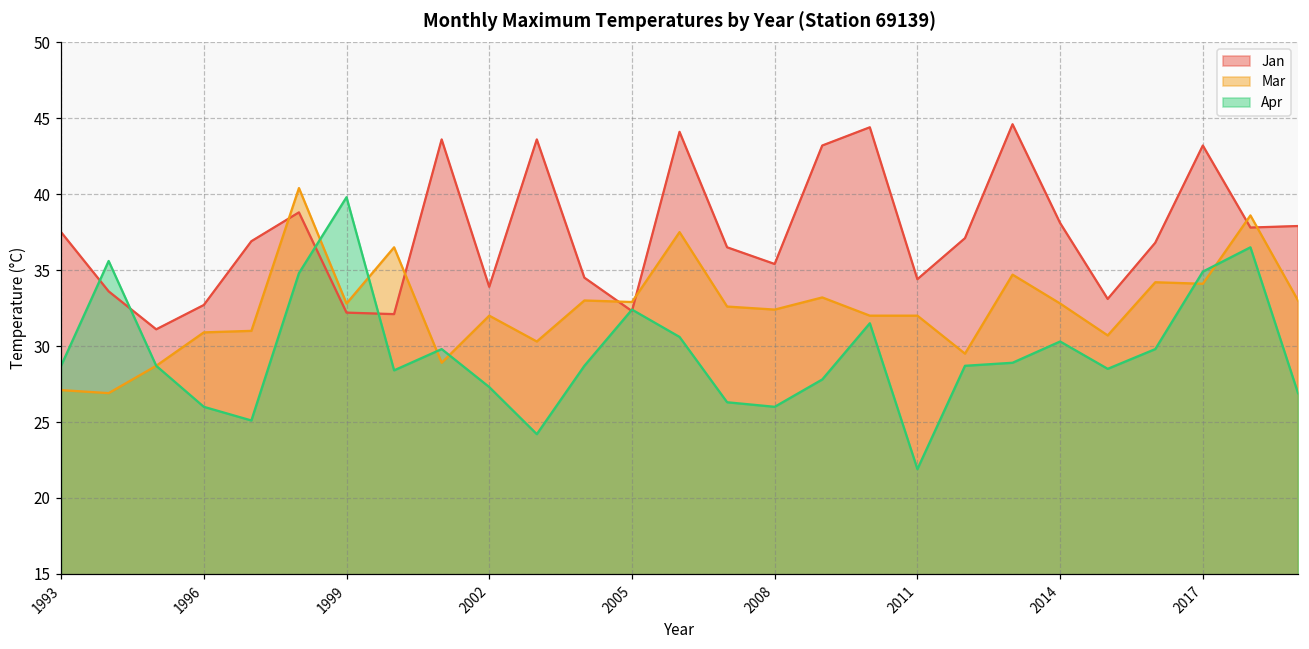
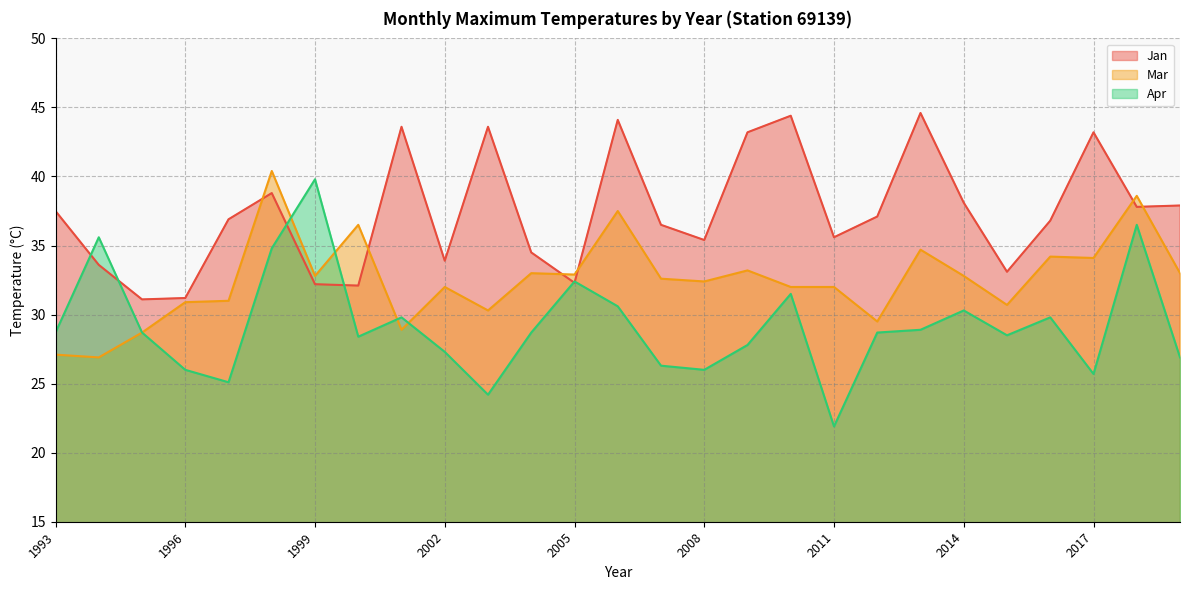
Jan, 1996: 32.7 -> 31.2
Jan, 2011: 34.4 -> 35.6
Apr, 2017: 34.9 -> 25.7
